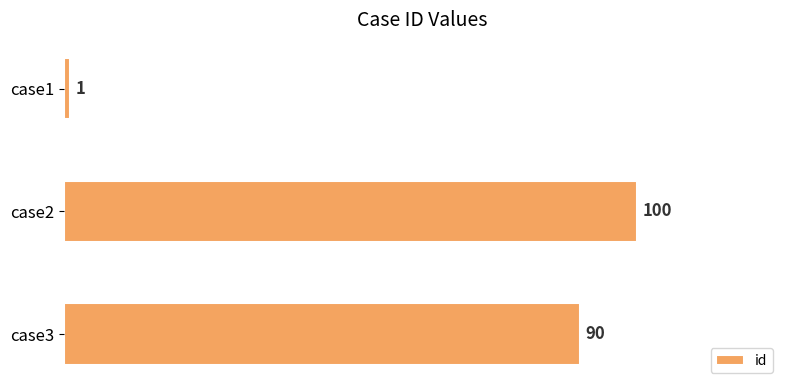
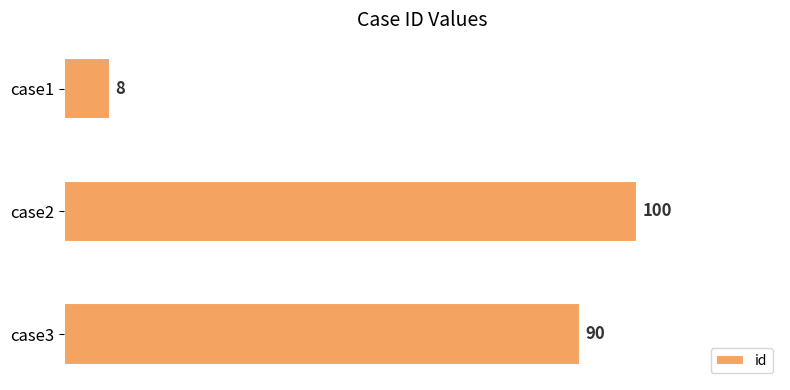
case1: 1 -> 8
